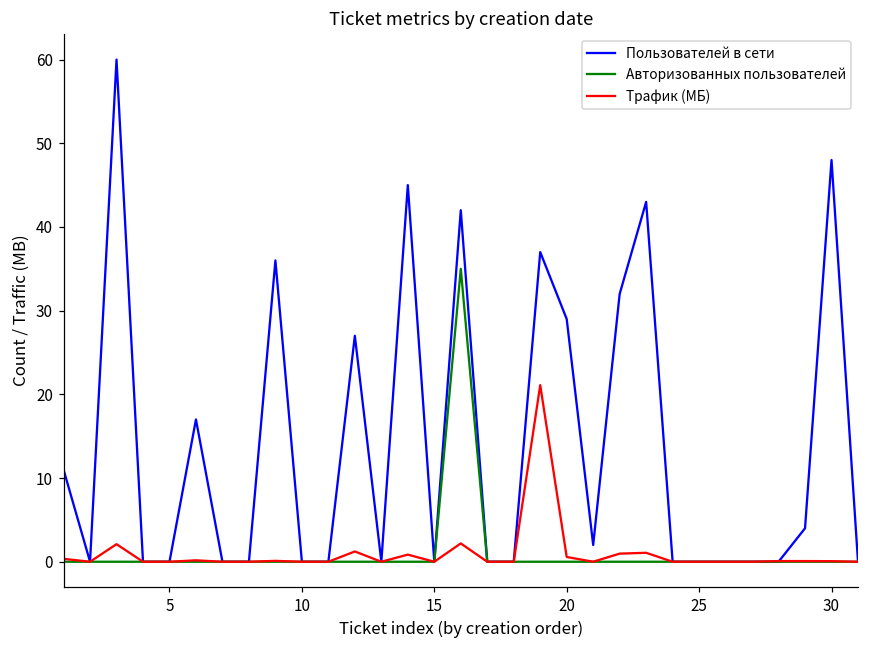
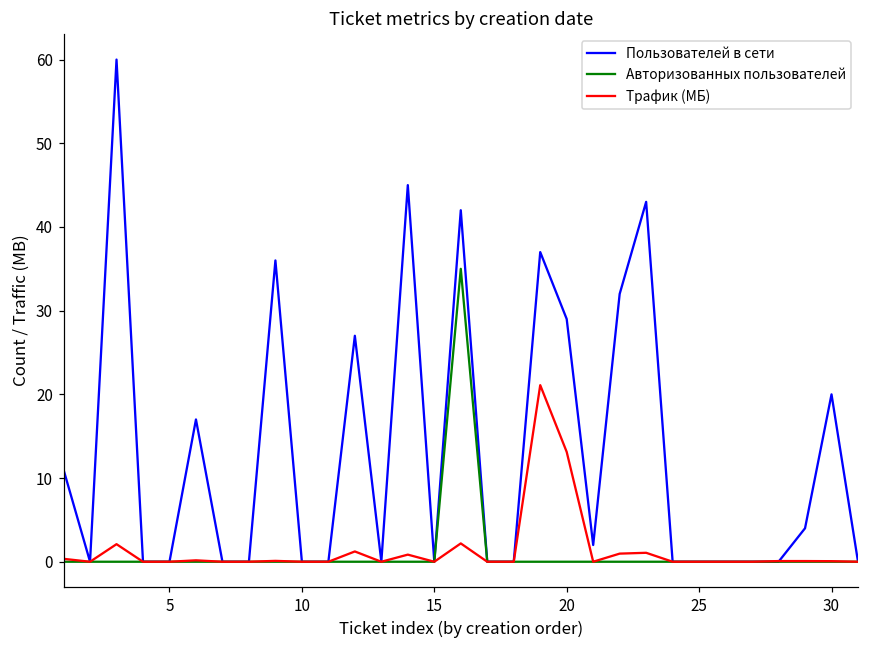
Трафик (МБ), 20: 1 -> 13
Пользователей в сети, 30: 48 -> 20
